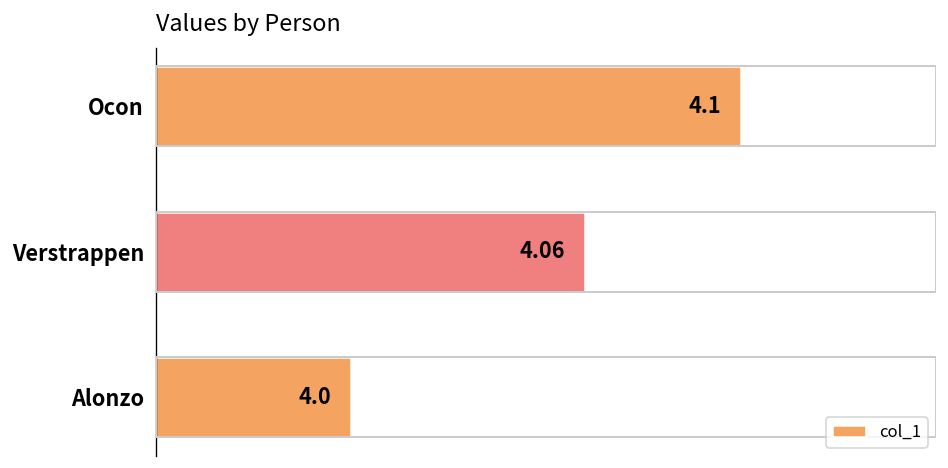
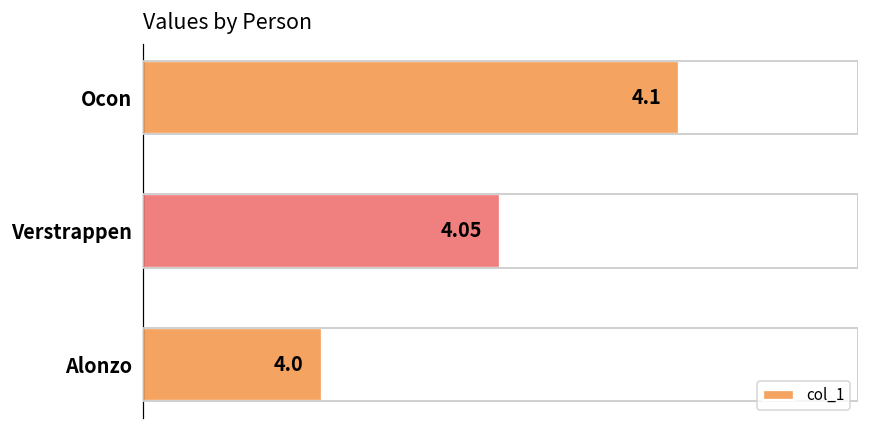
Verstrappen: 4.06 -> 4.05
